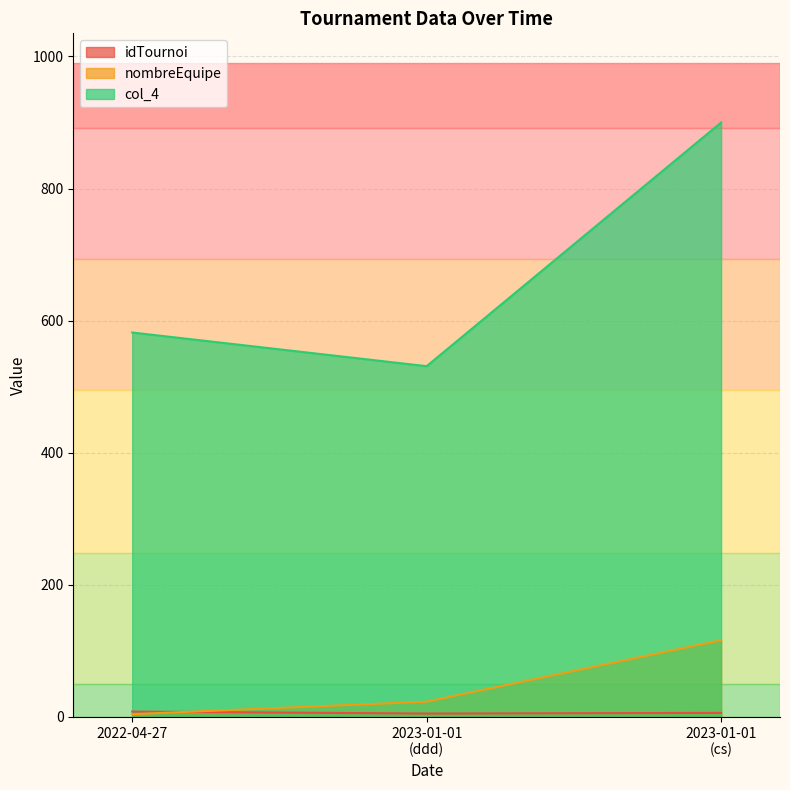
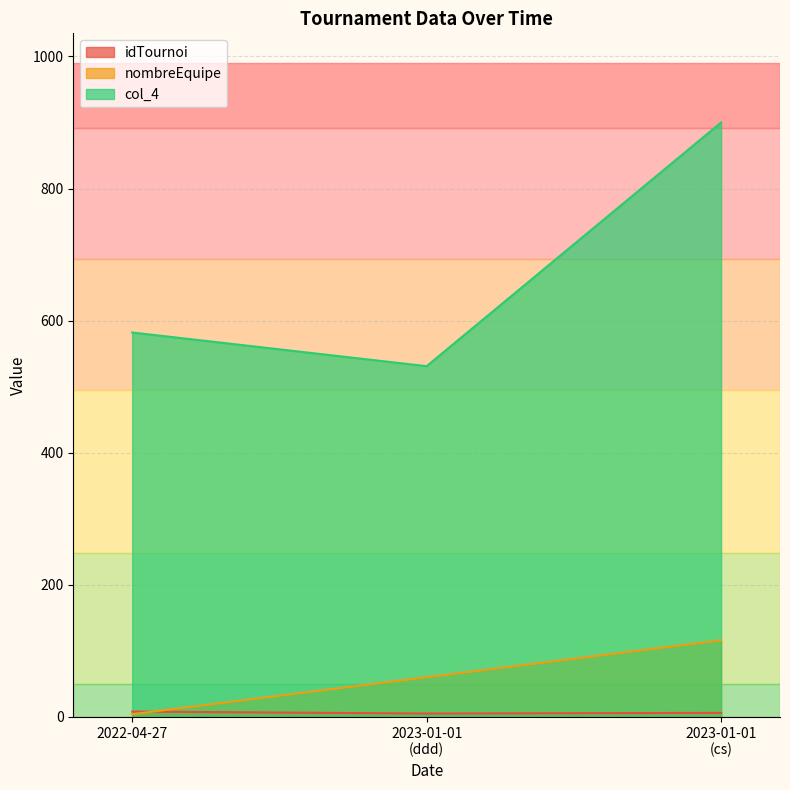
nombreEquipe, 2023-01-01 (ddd): 20 -> 60
